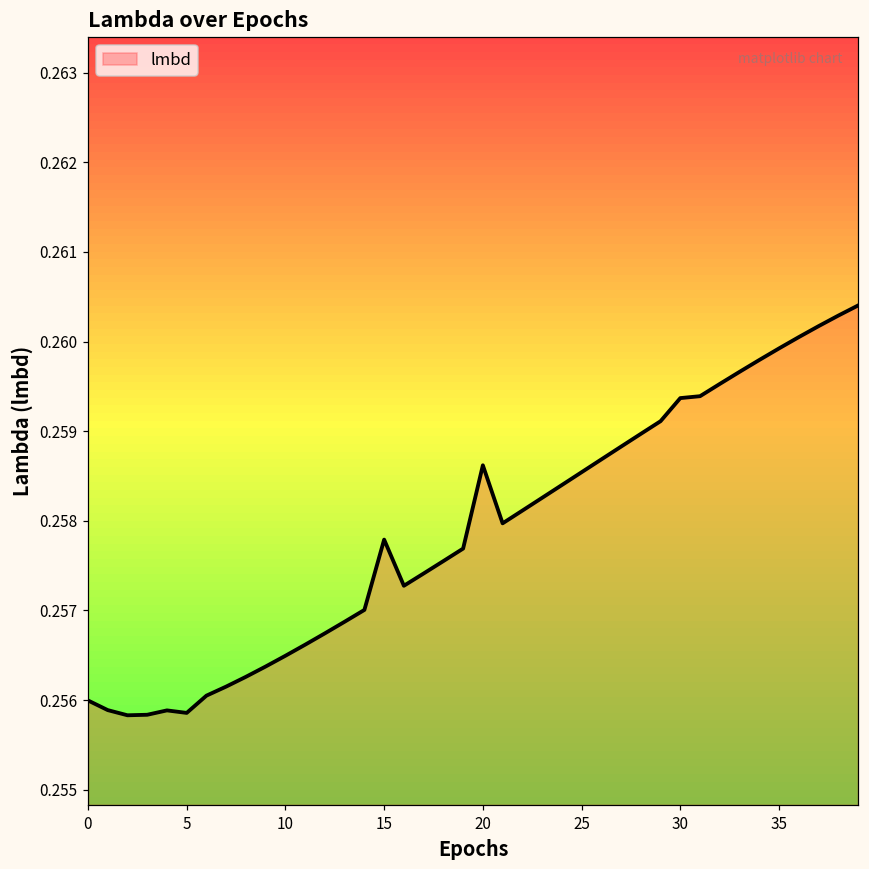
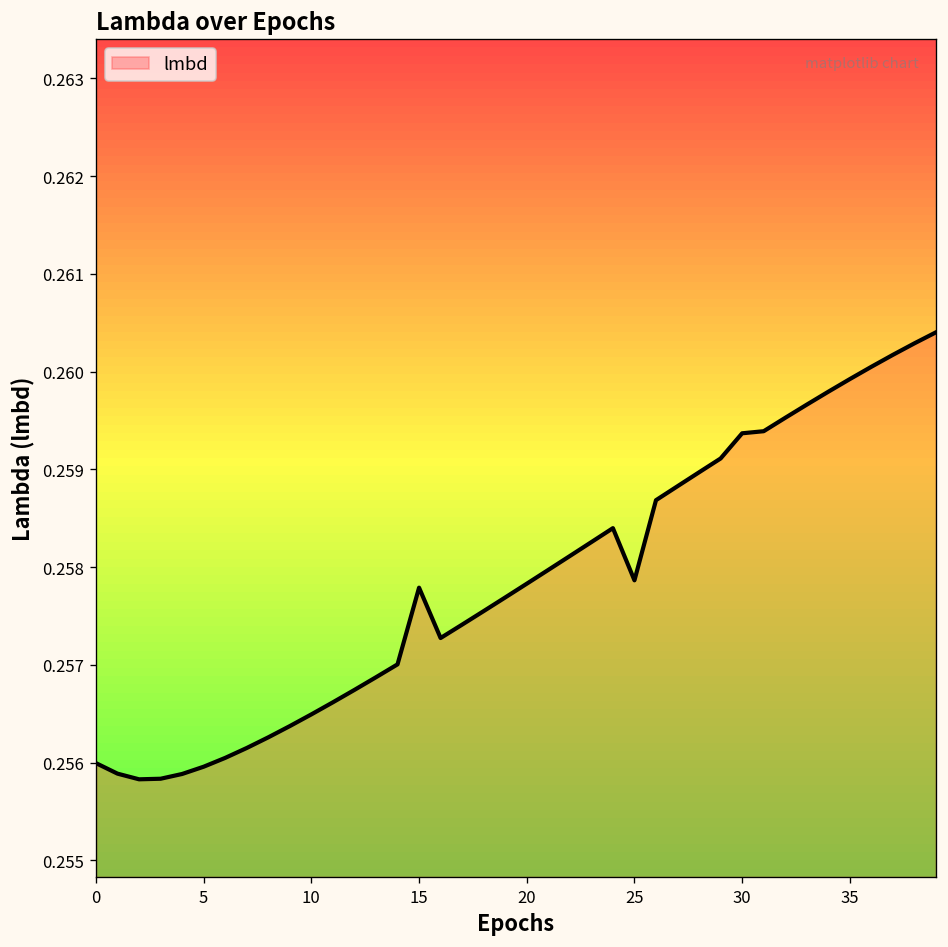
5: 0.2559 -> 0.2560
20: 0.2586 -> 0.2578
25: 0.2585 -> 0.2579
